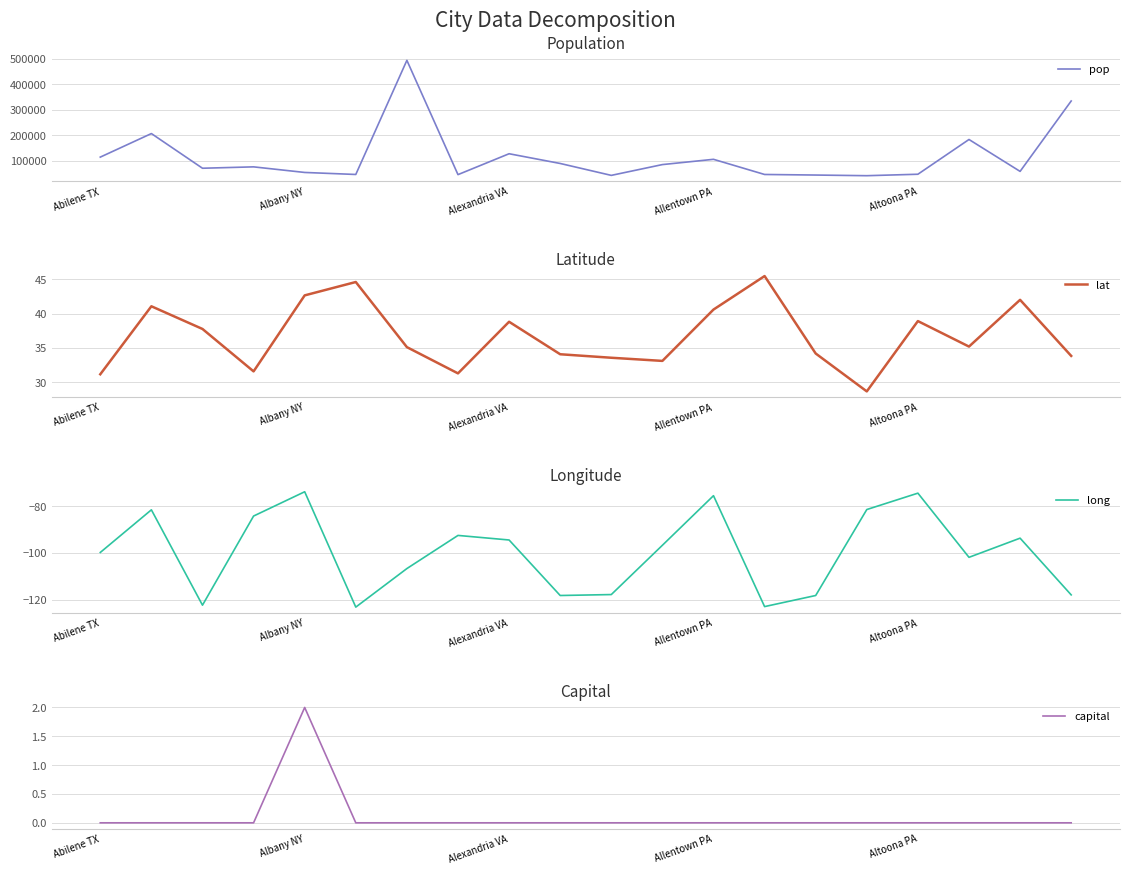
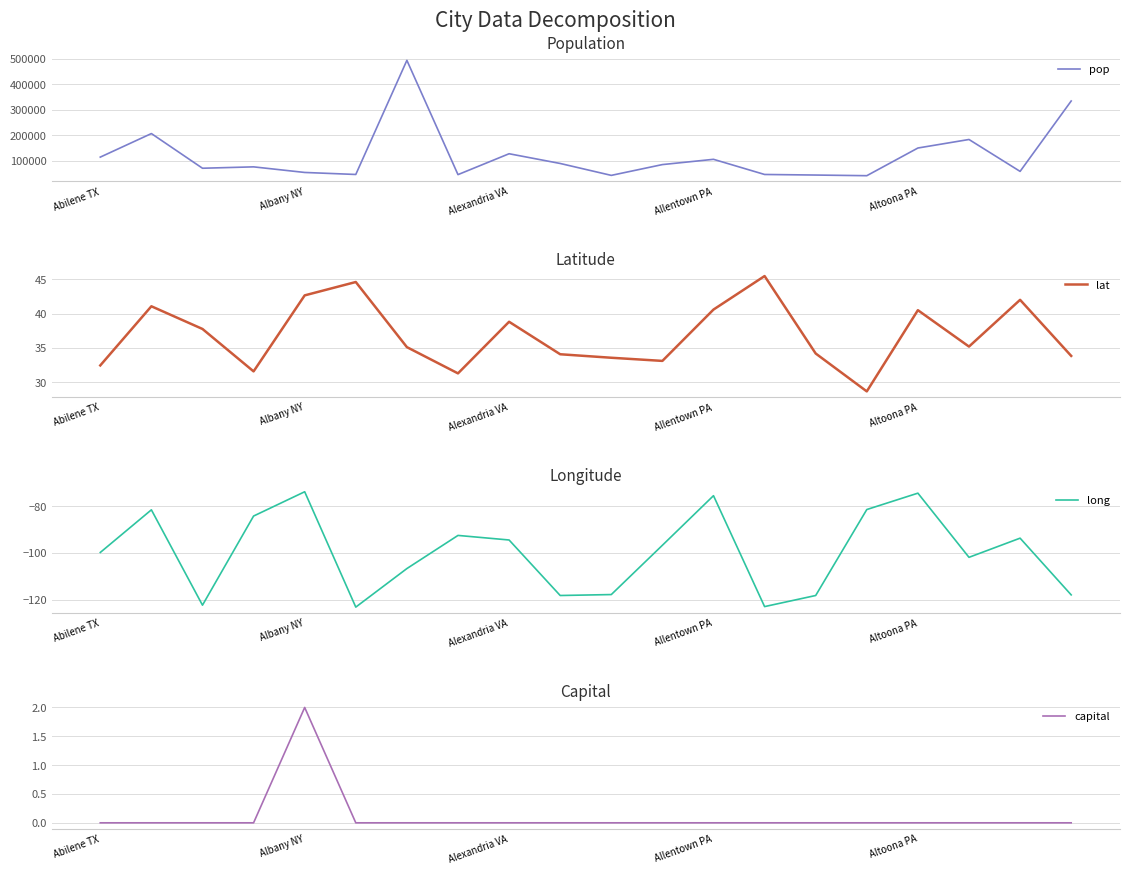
Population, Altoona PA: 50000 -> 150000
Latitude, Abilene TX: 31 -> 32
Latitude, Altoona PA: 39 -> 41
